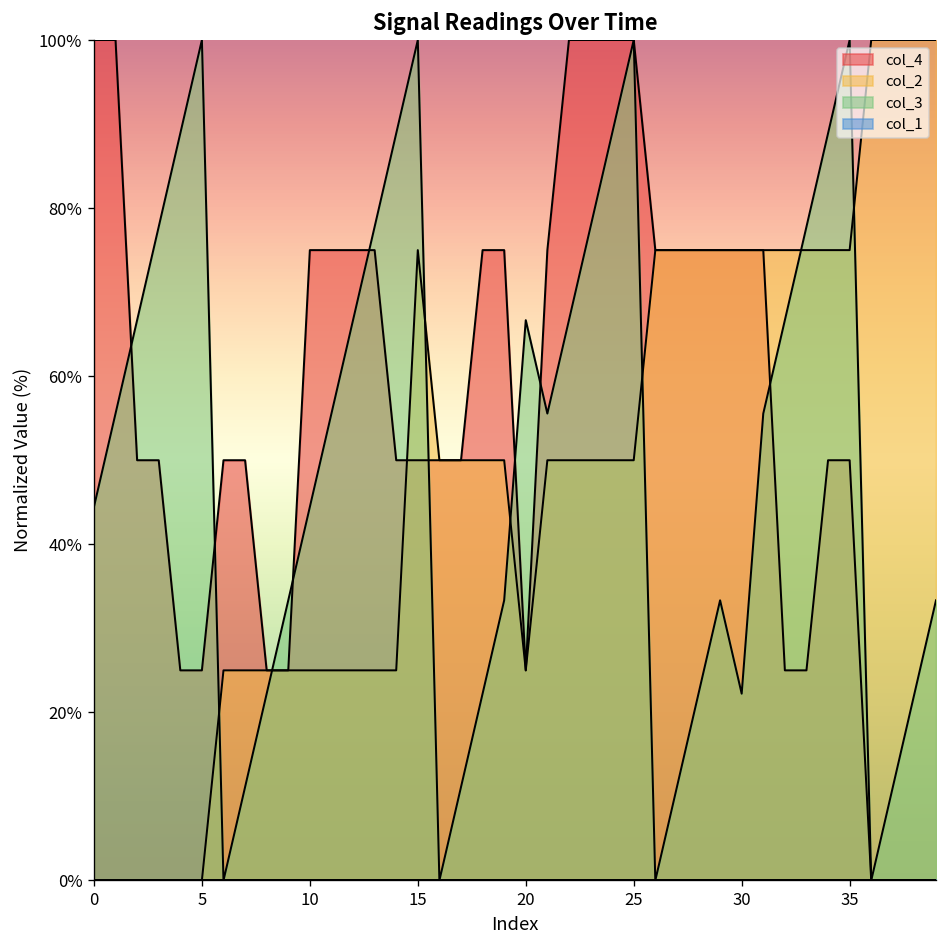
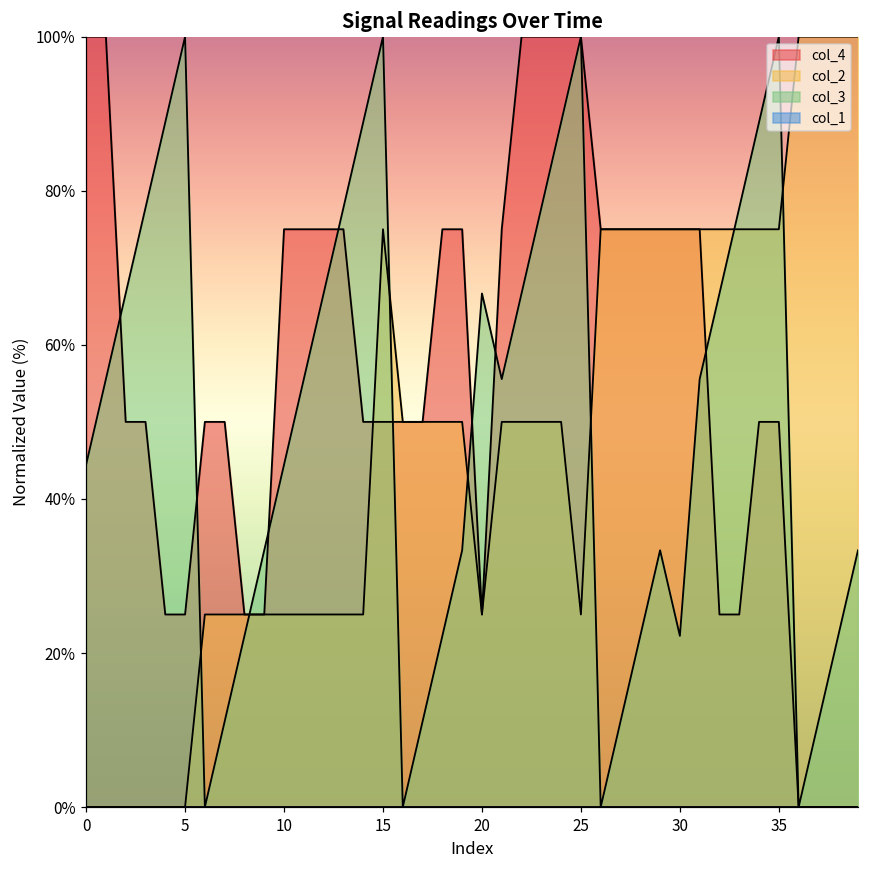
col_2, 25: 50% -> 25%
